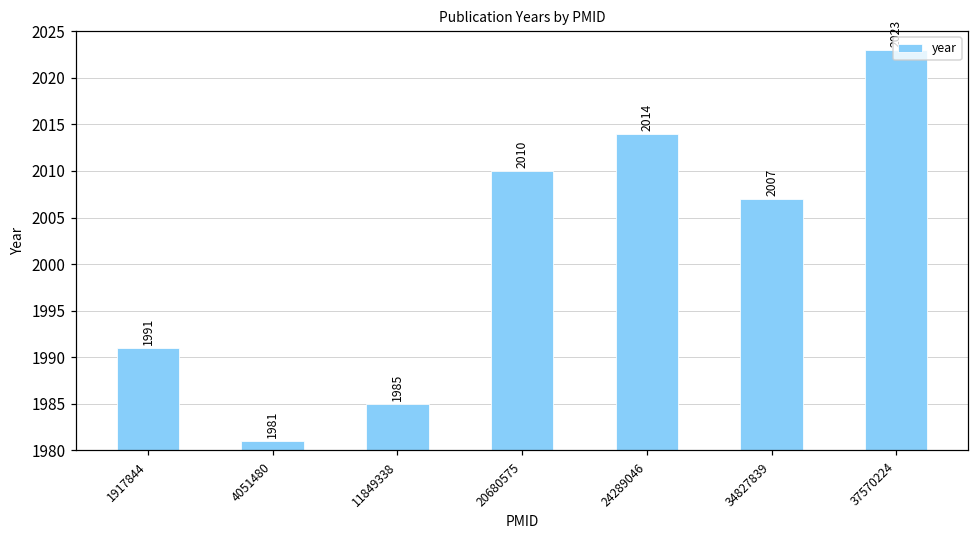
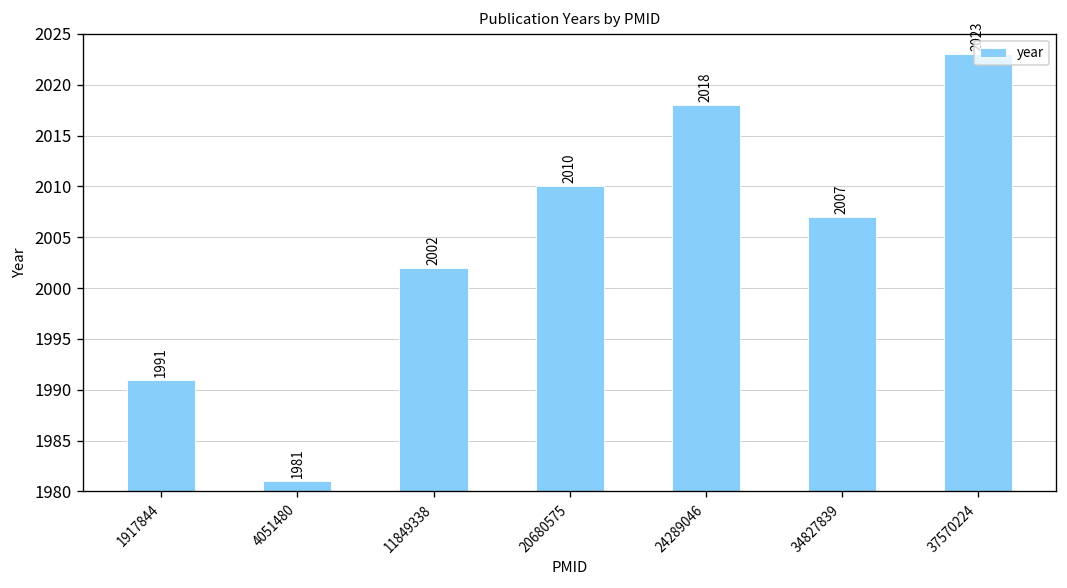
11849338: 1985 -> 2002
24289046: 2014 -> 2018
